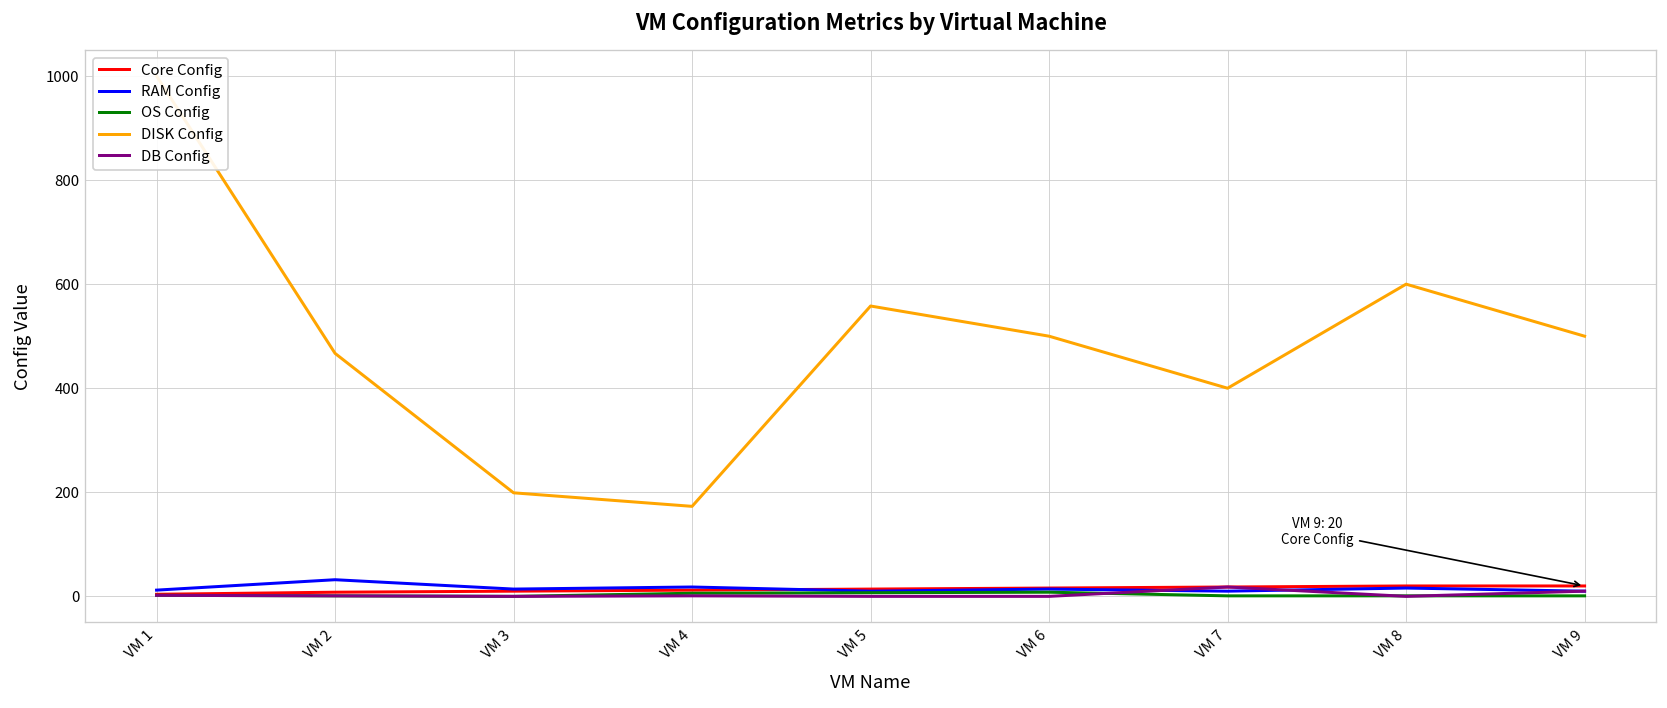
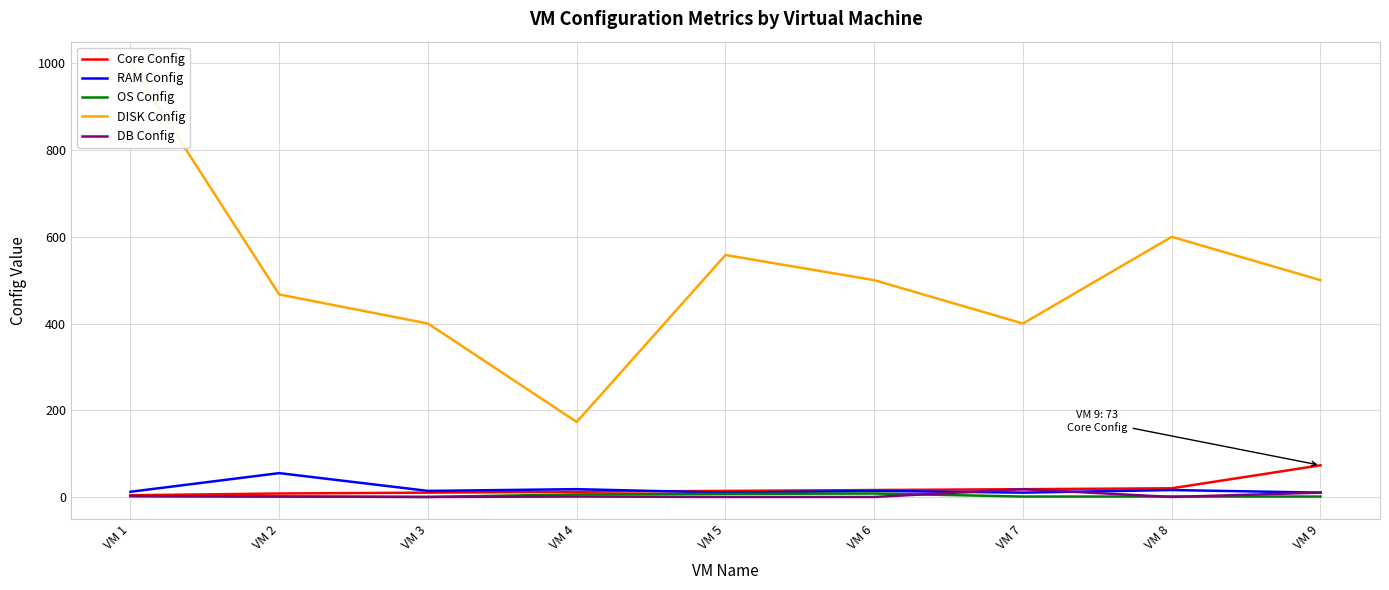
RAM Config, VM 2: 30 -> 60
DISK Config, VM 3: 200 -> 400
Core Config, VM 9: 20 -> 73
